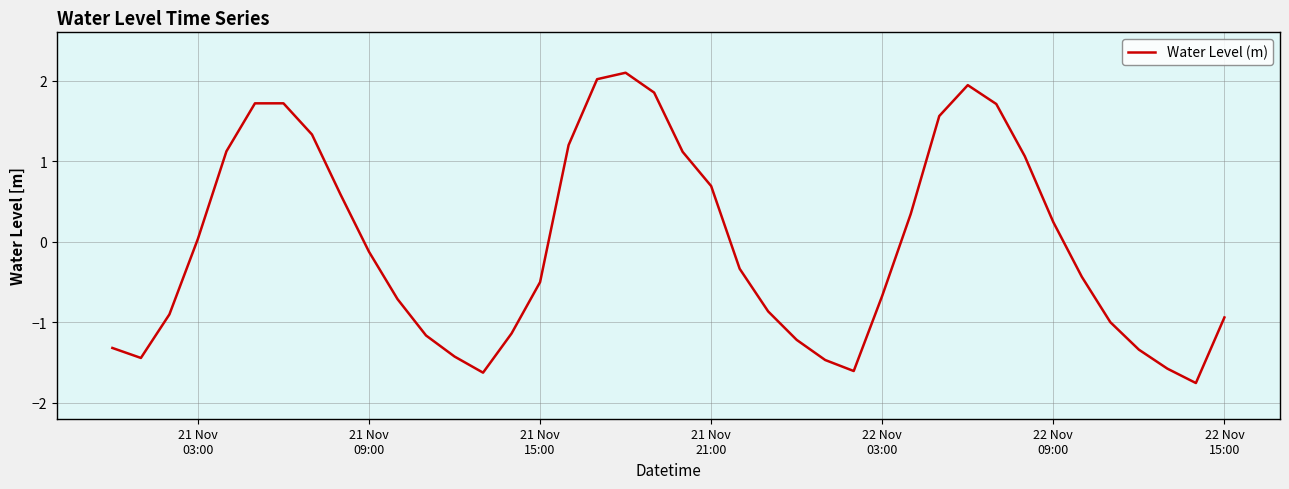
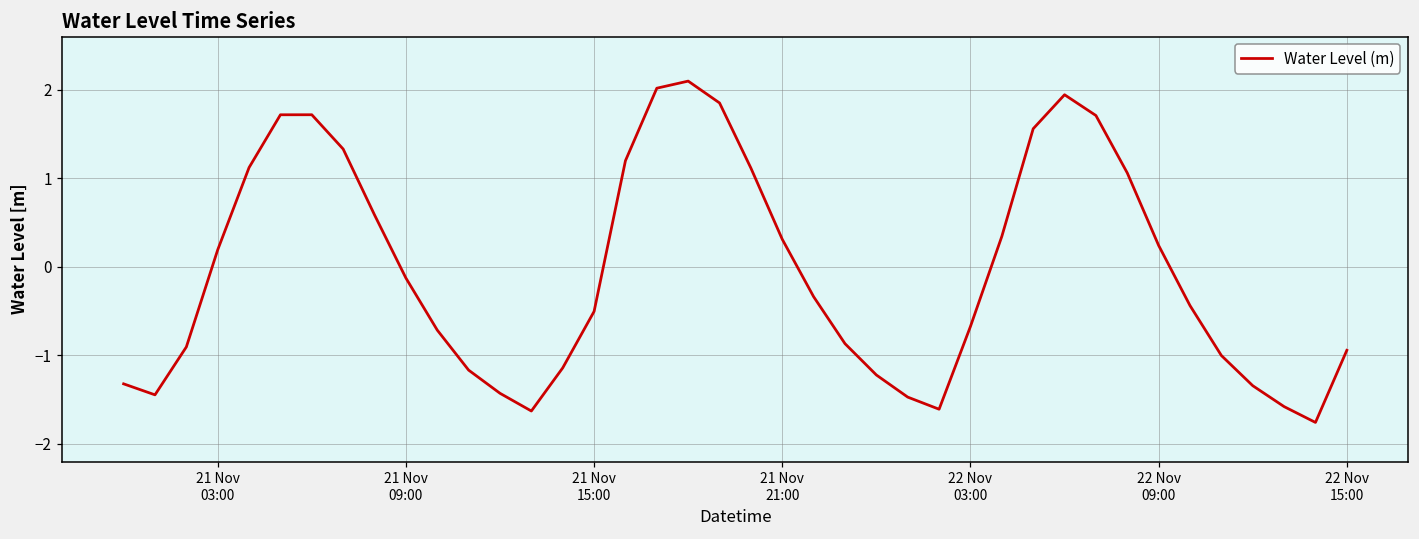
21 Nov 03:00: 0.0 -> 0.2
21 Nov 21:00: 0.7 -> 0.3
